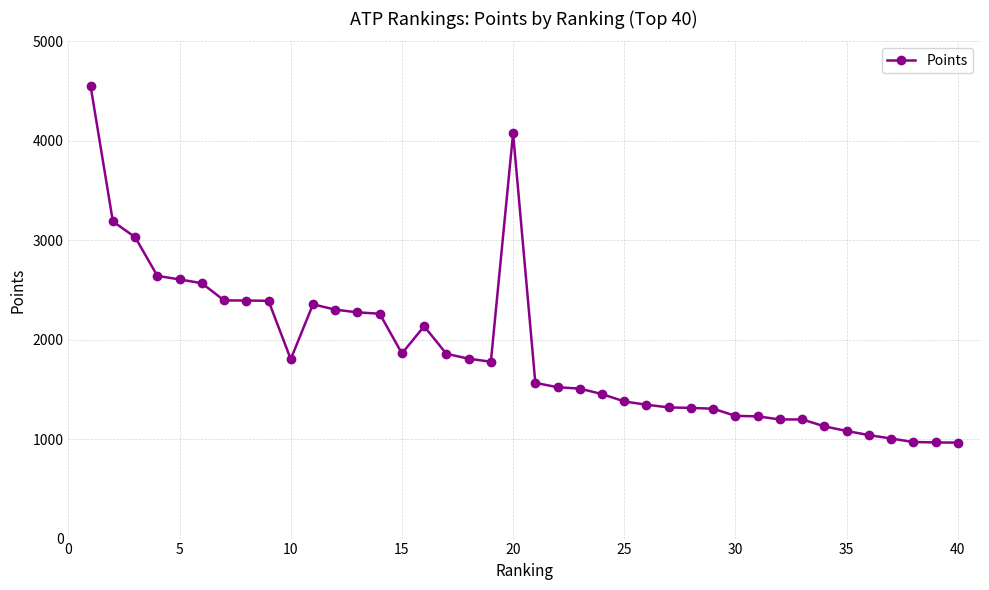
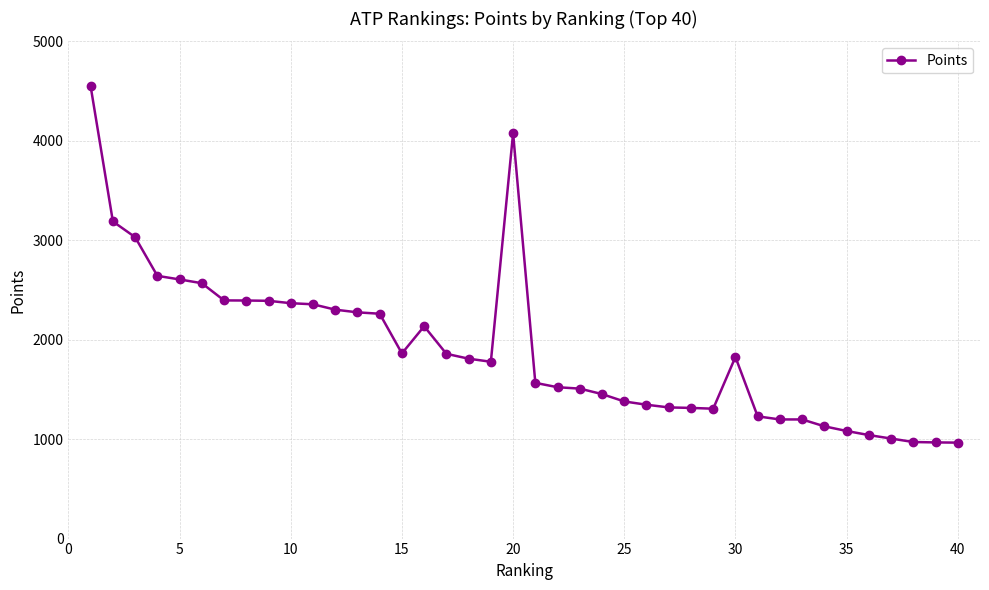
10: 1800 -> 2400
30: 1200 -> 1800
